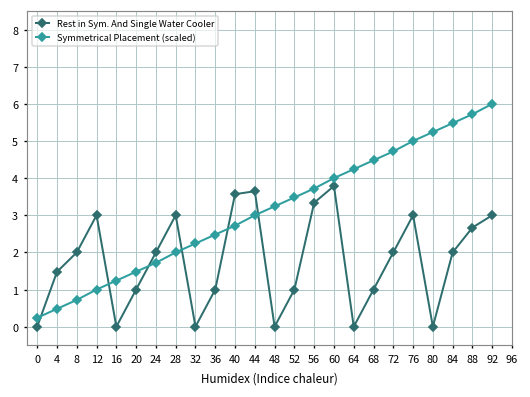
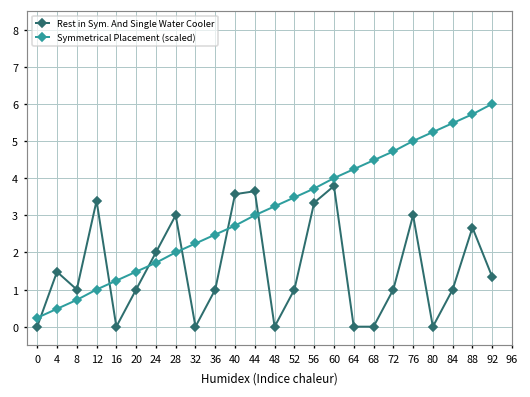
Rest in Sym. And Single Water Cooler, 8: 2 -> 1
Rest in Sym. And Single Water Cooler, 12: 3.0 -> 3.4
Rest in Sym. And Single Water Cooler, 68: 1 -> 0
Rest in Sym. And Single Water Cooler, 72: 2 -> 1
Rest in Sym. And Single Water Cooler, 84: 2 -> 1
Rest in Sym. And Single Water Cooler, 92: 3.0 -> 1.3
